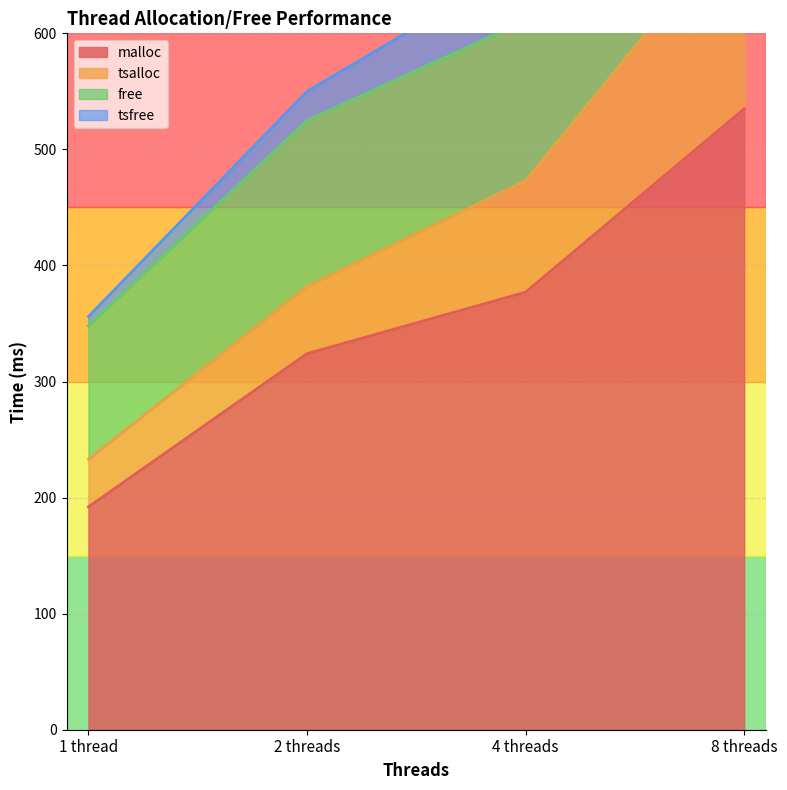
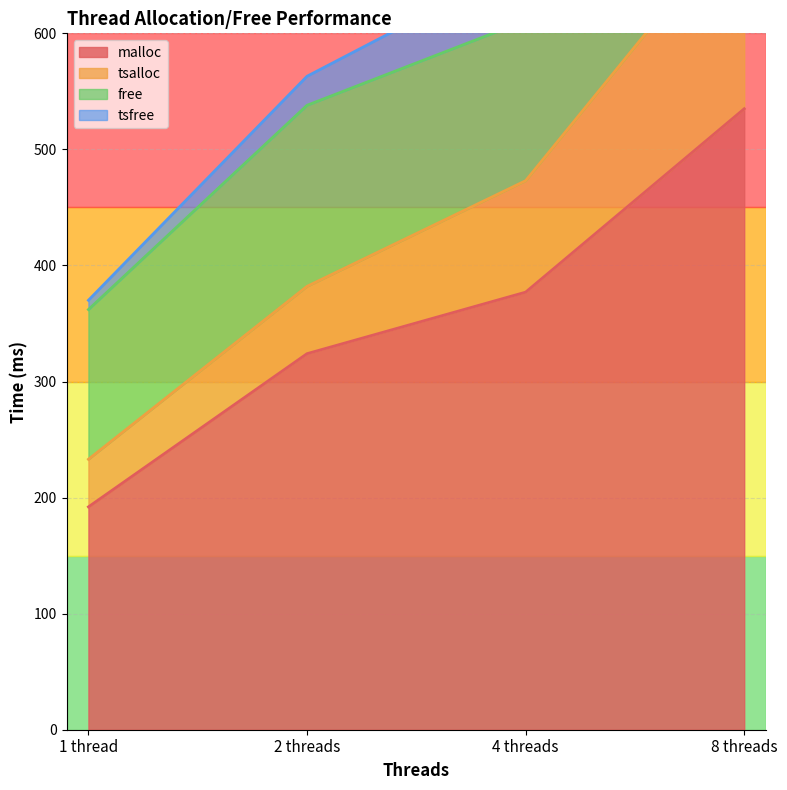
free, 1 thread: 115 -> 129
free, 2 threads: 143 -> 156
